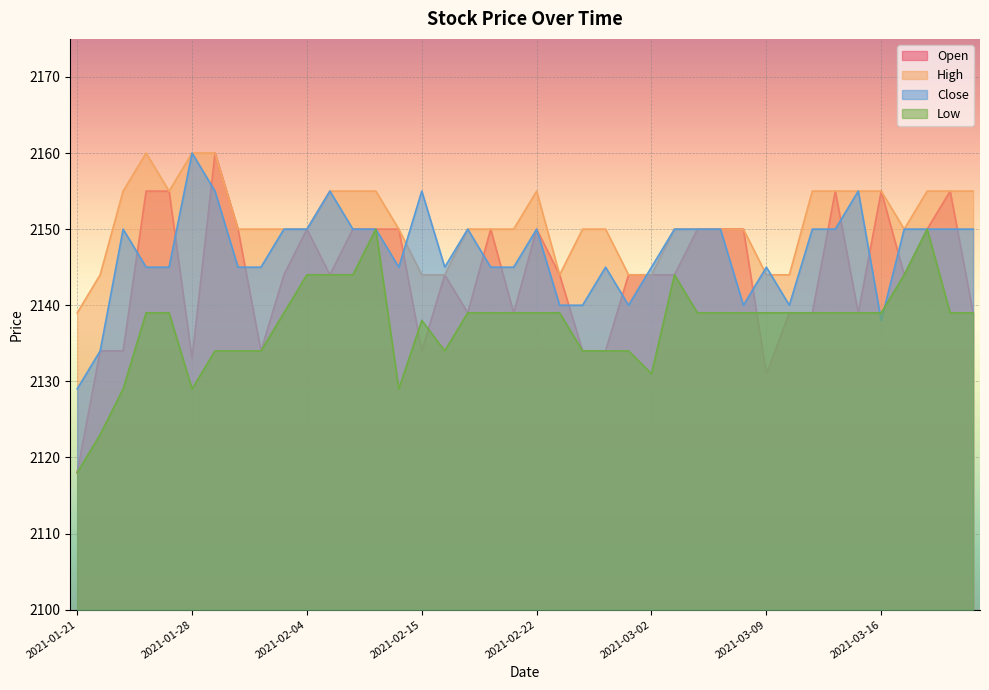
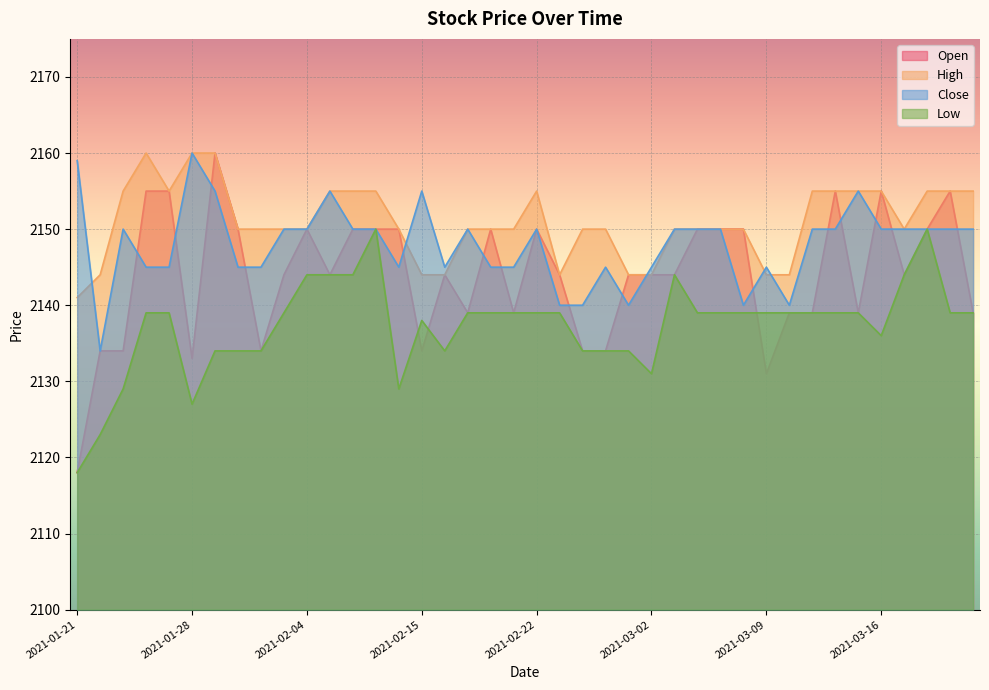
High, 2021-01-21: 2139 -> 2141
Close, 2021-01-21: 2129 -> 2159
Low, 2021-01-28: 2129 -> 2127
Close, 2021-03-16: 2138 -> 2150
Low, 2021-03-16: 2139 -> 2136
